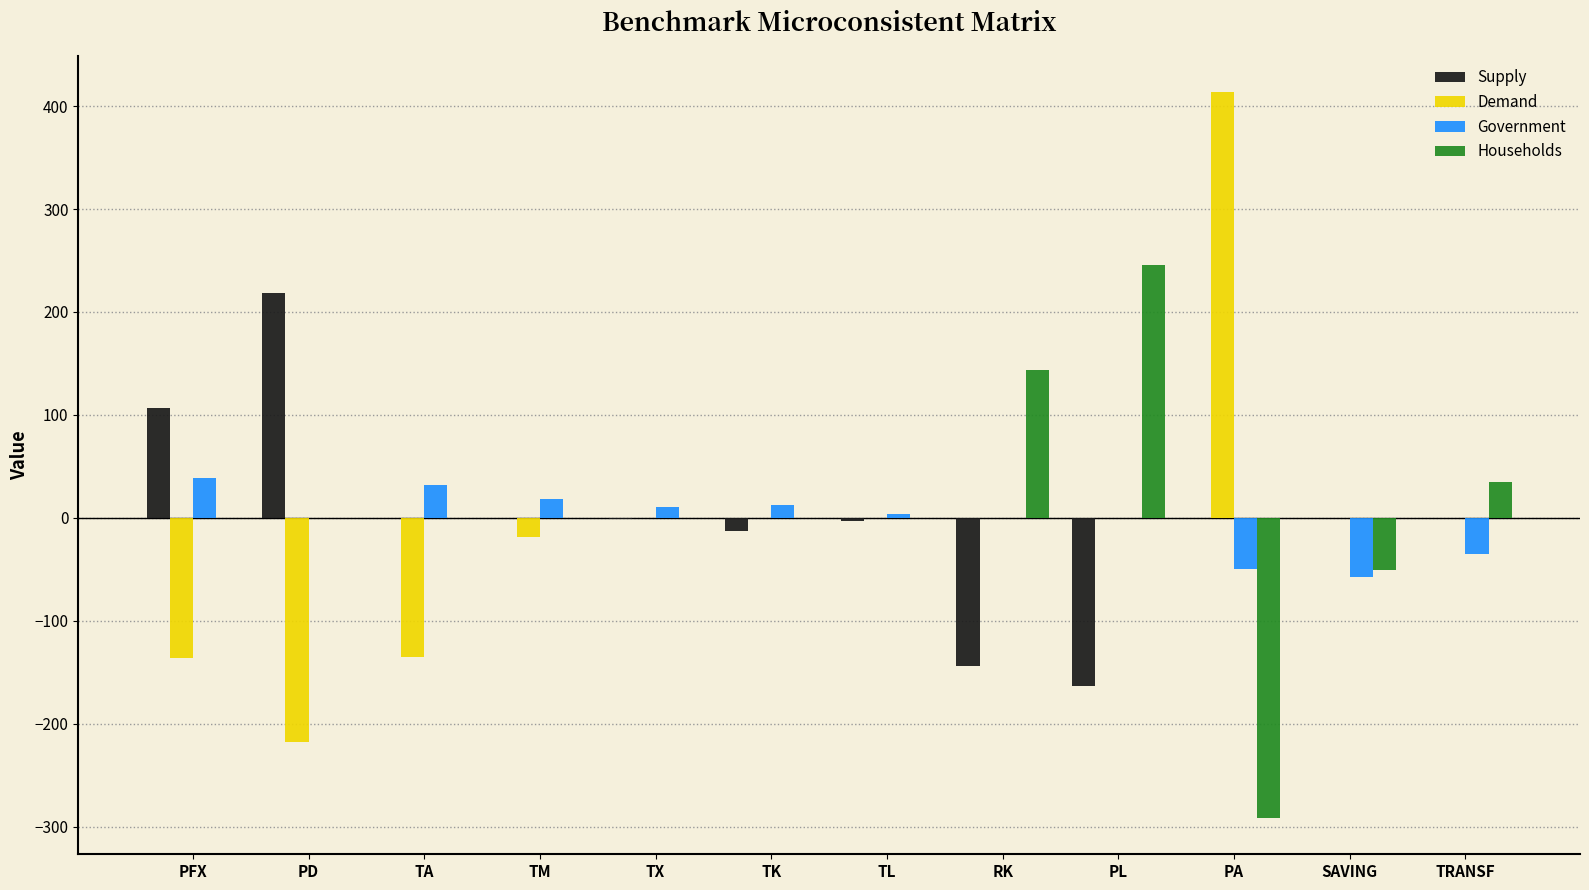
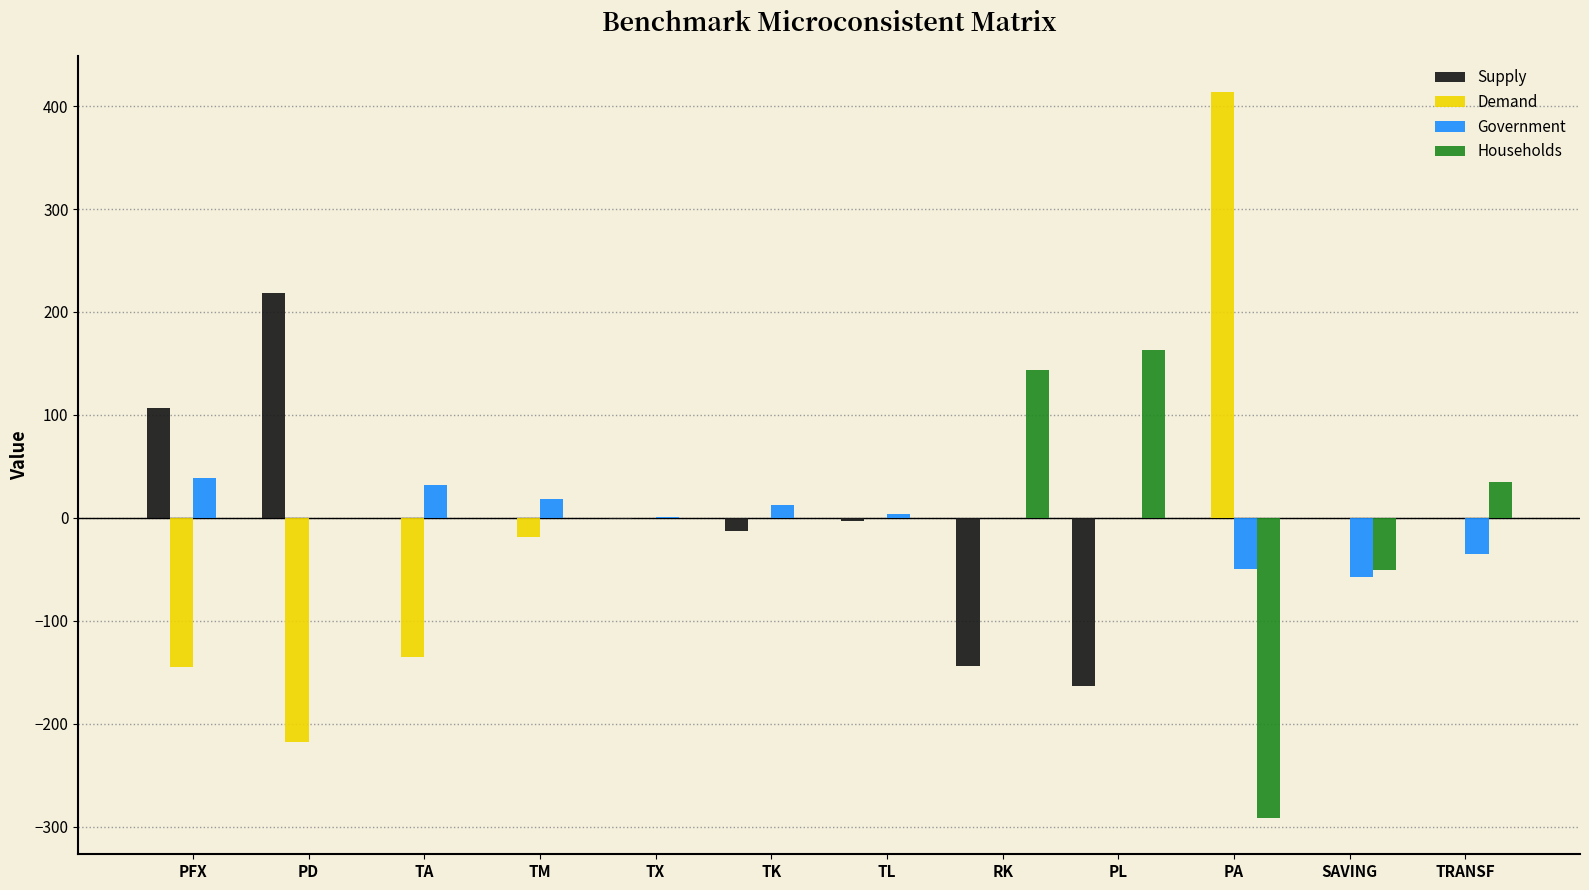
Demand, PFX: -136 -> -145
Government, TX: 10 -> 1
Households, PL: 246 -> 163
